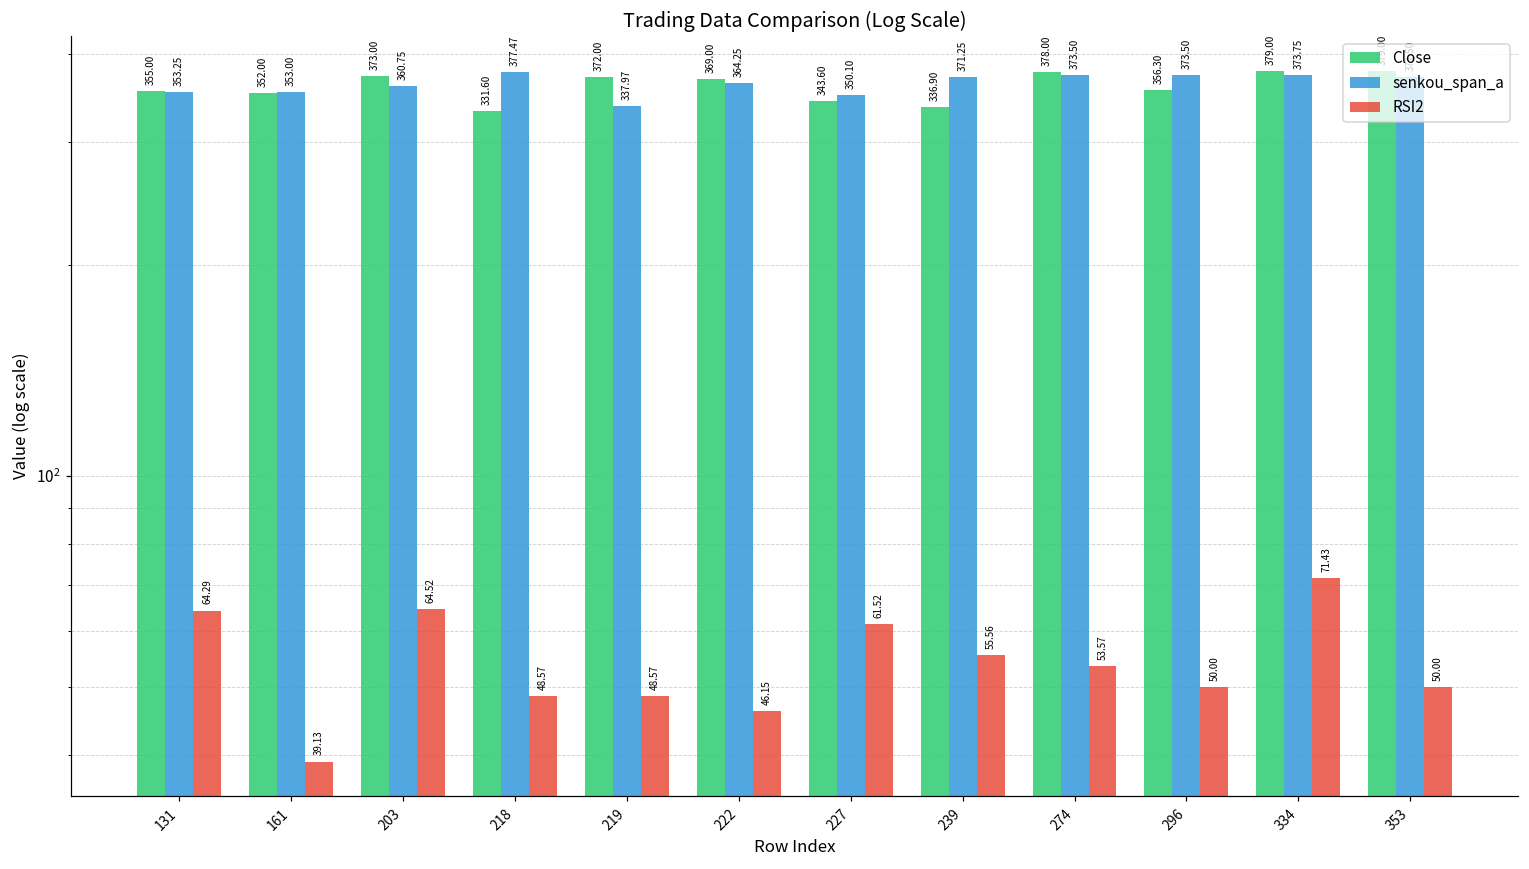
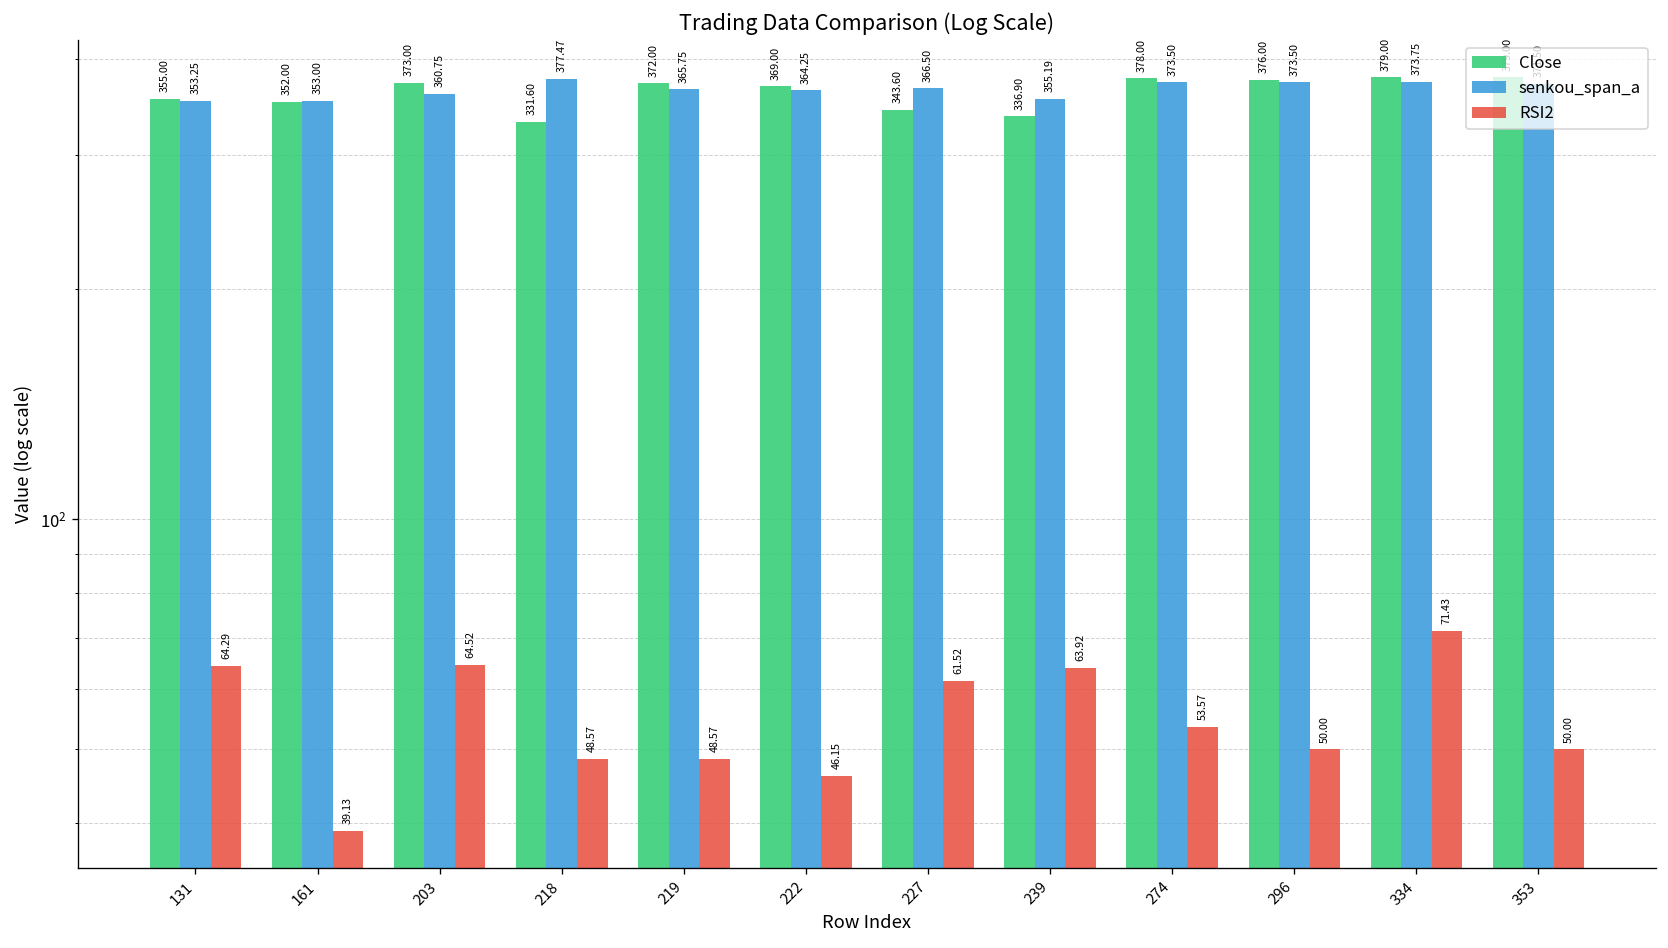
senkou_span_a, 219: 337.97 -> 365.75
senkou_span_a, 227: 350.10 -> 366.50
senkou_span_a, 239: 371.25 -> 355.19
RSI2, 239: 55.56 -> 63.92
Close, 296: 356.30 -> 376.00
